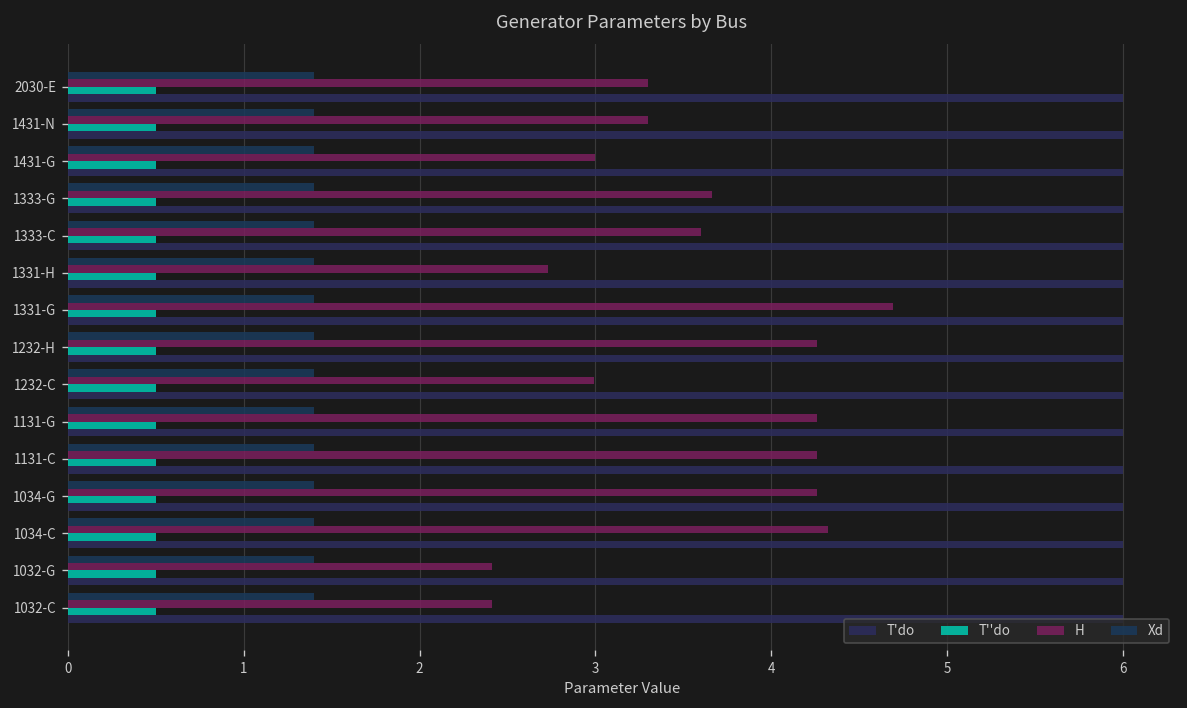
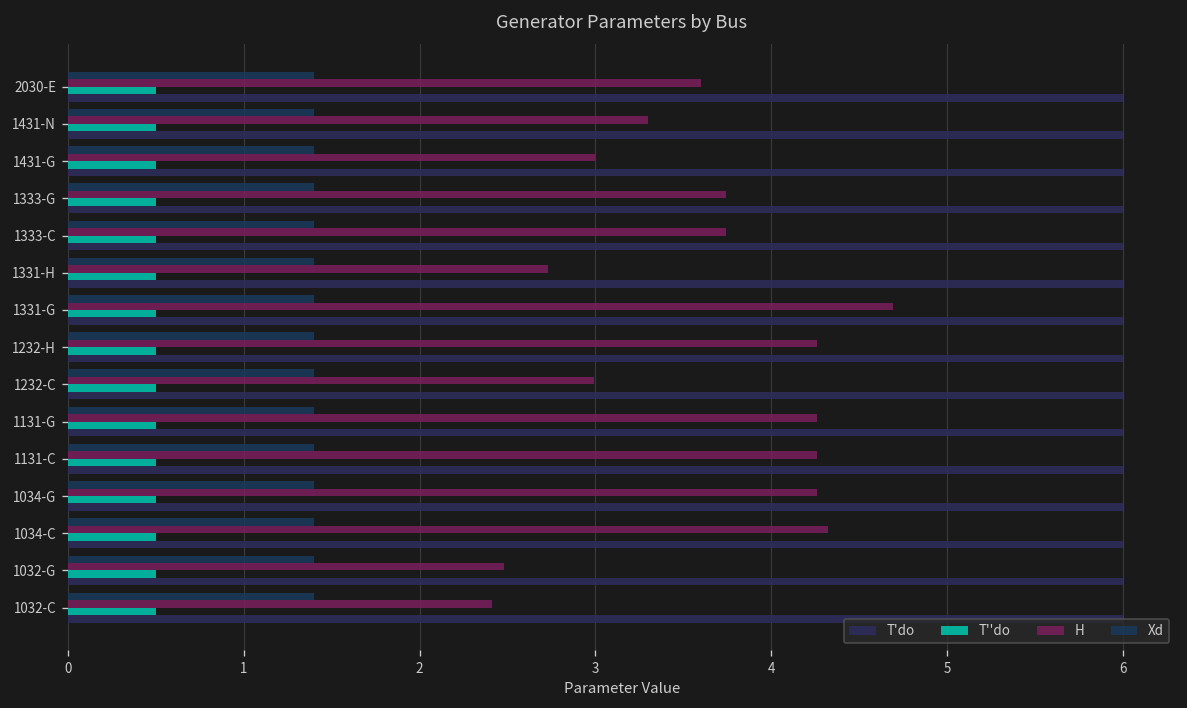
H, 2030-E: 3.3 -> 3.6
H, 1333-G: 3.66 -> 3.74
H, 1333-C: 3.60 -> 3.74
H, 1032-G: 2.41 -> 2.48
